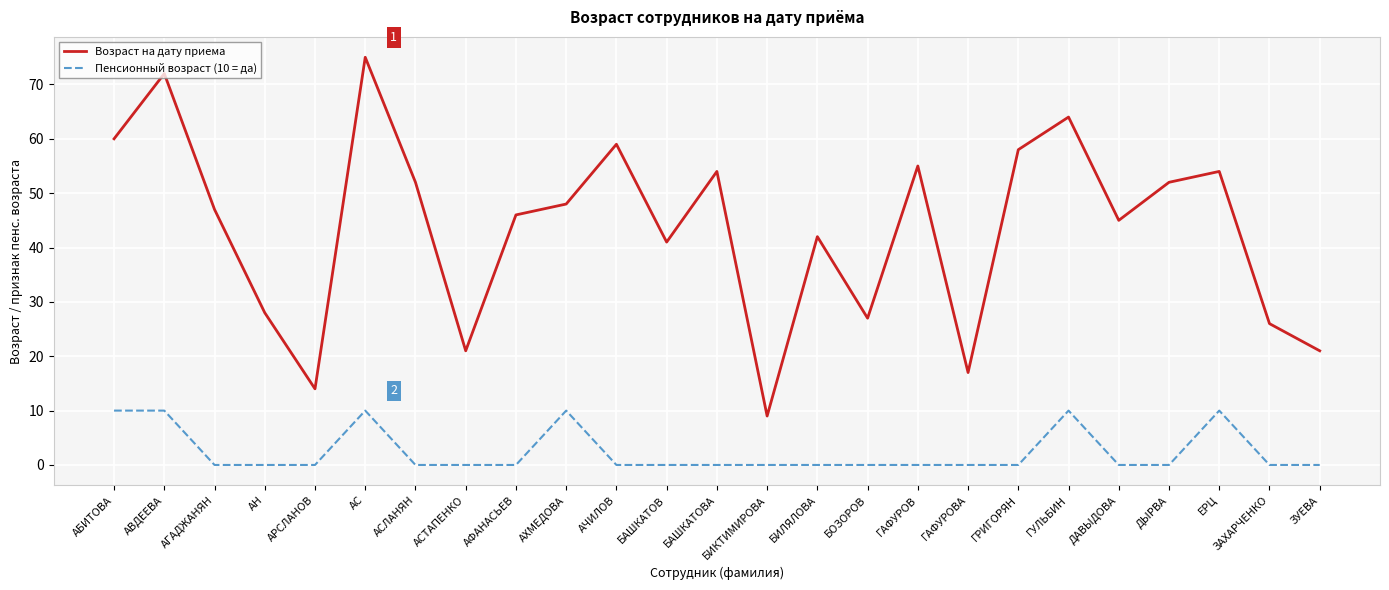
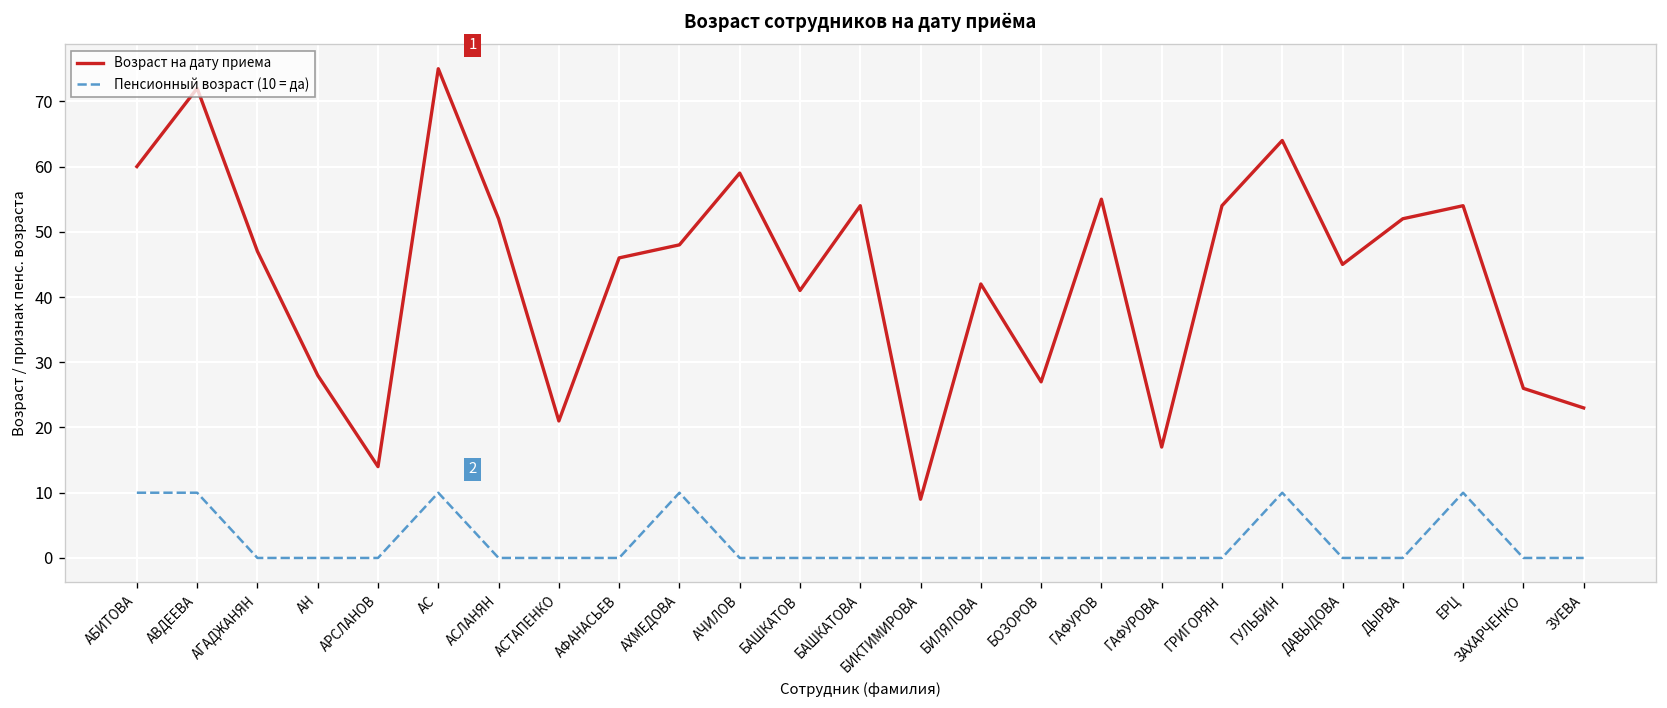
Возраст на дату приема, ГРИГОРЯН: 58 -> 54
Возраст на дату приема, ЗУЕВА: 21 -> 23
